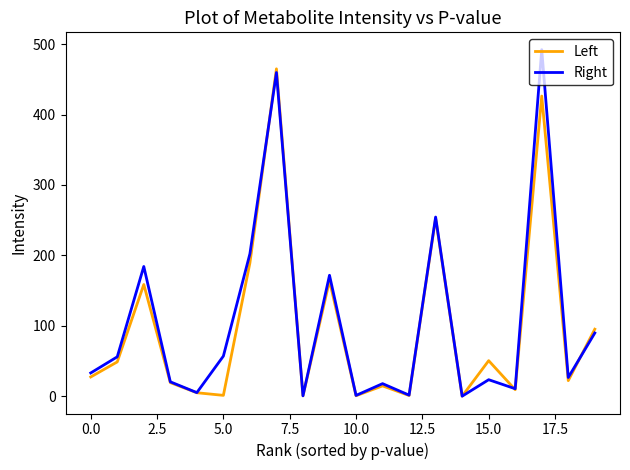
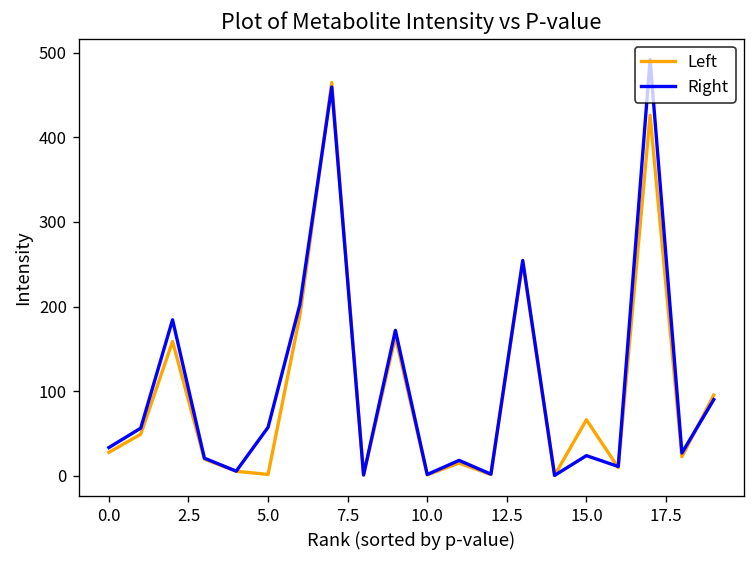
Left, 15.0: 50 -> 70
